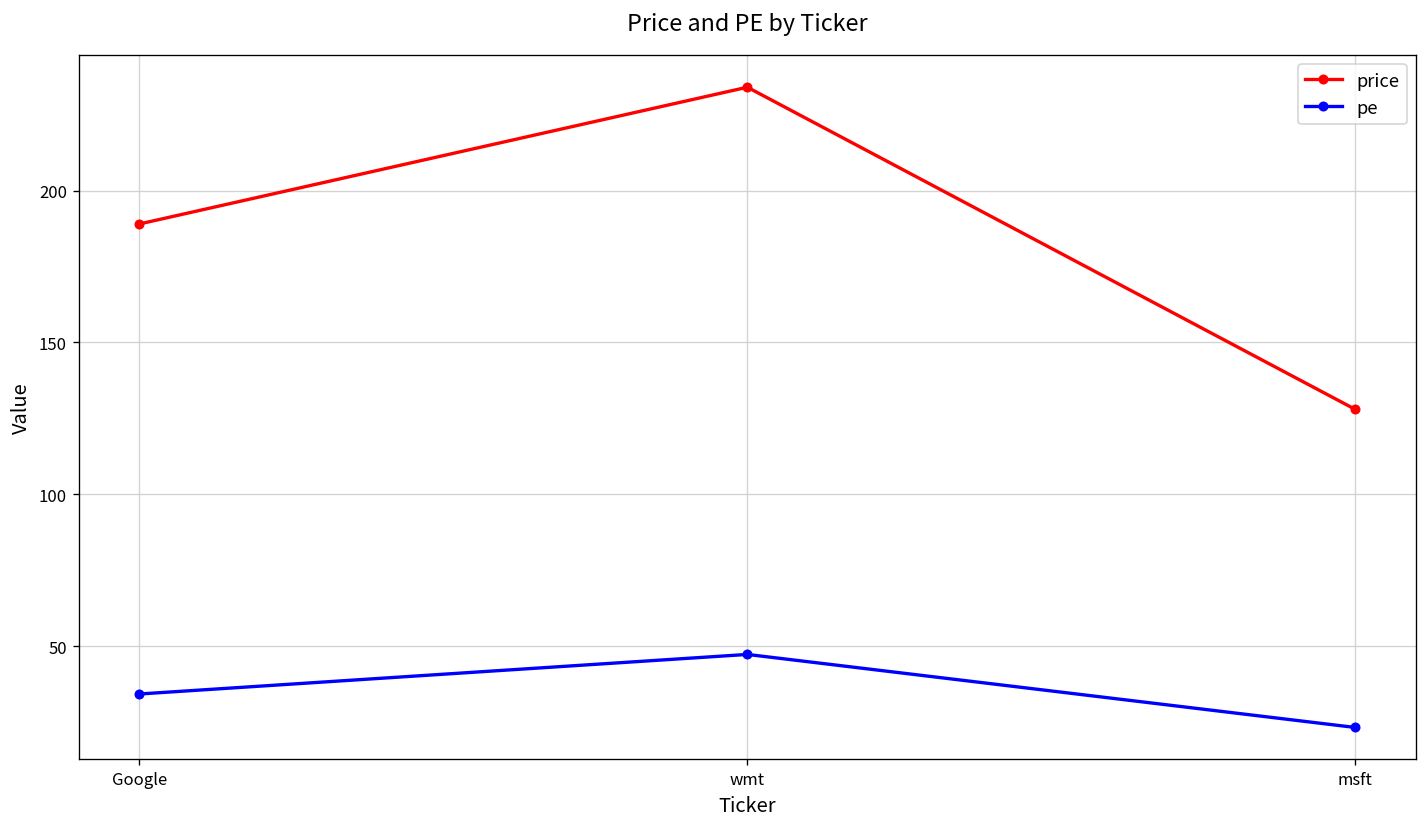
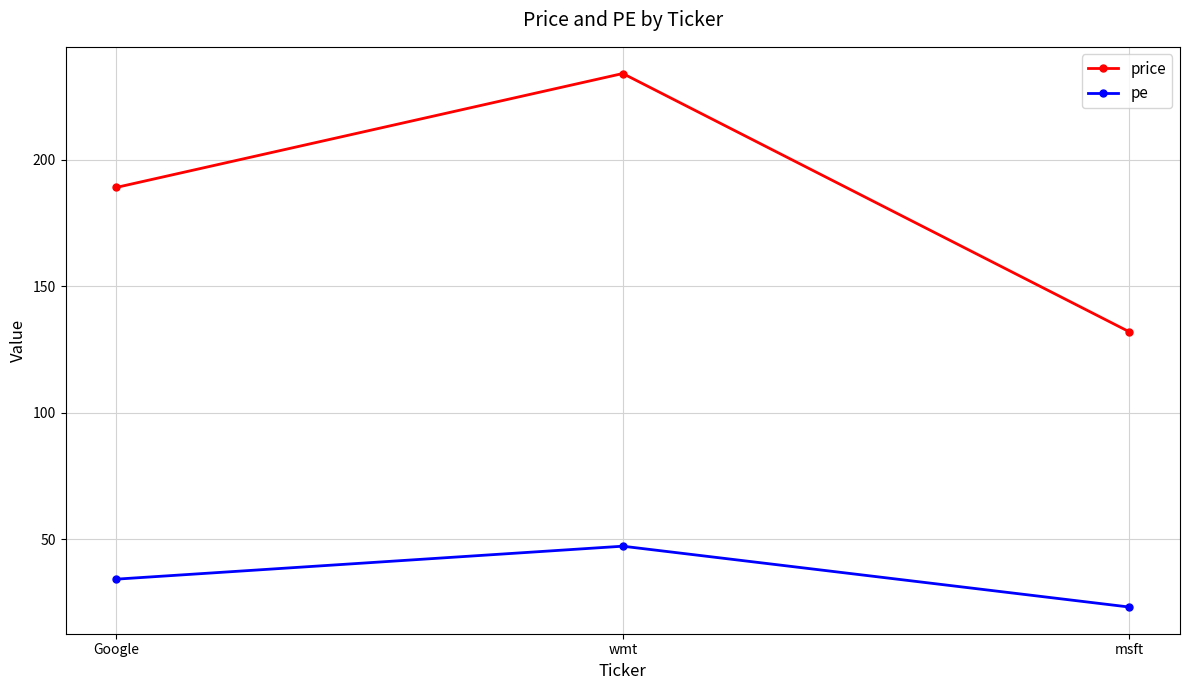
price, msft: 128 -> 132
